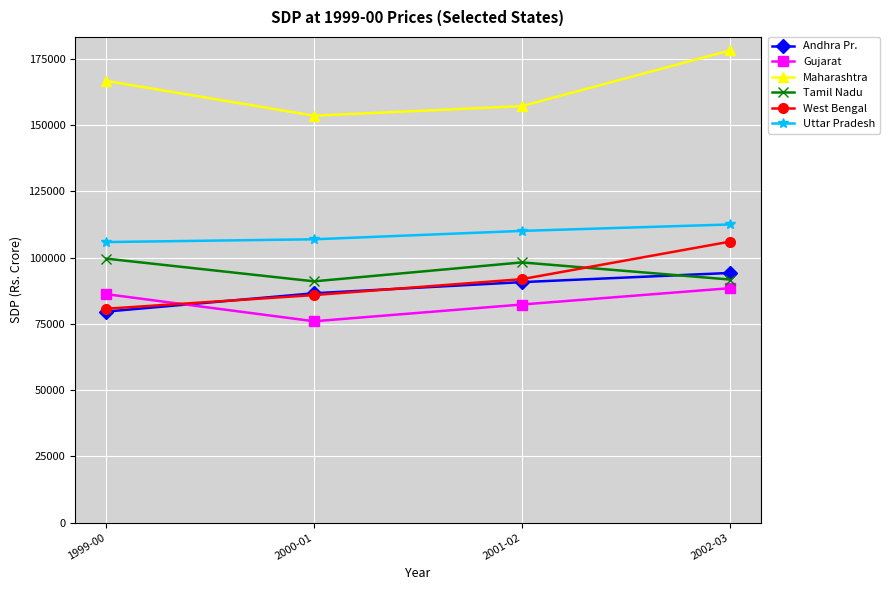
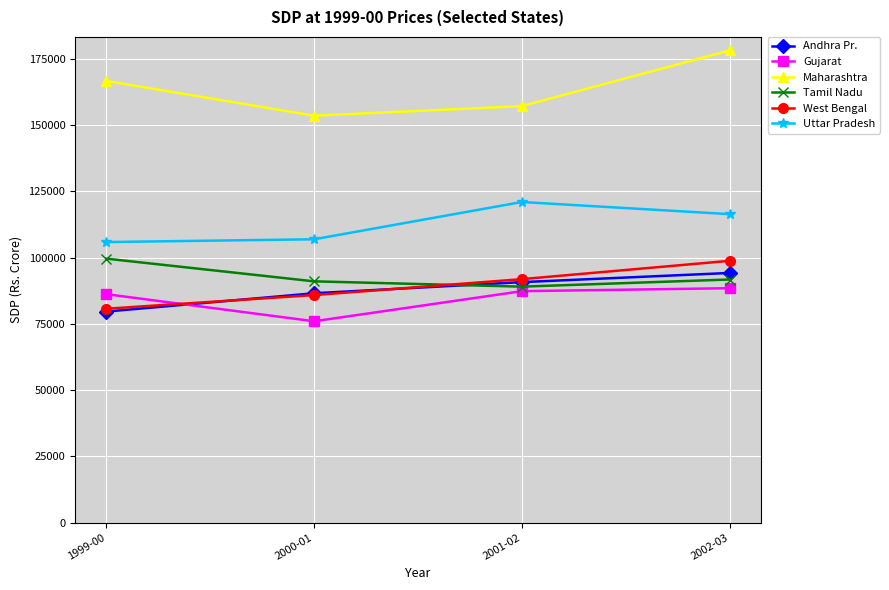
Gujarat, 2001-02: 82000 -> 87000
Tamil Nadu, 2001-02: 98000 -> 89000
Uttar Pradesh, 2001-02: 110000 -> 121000
West Bengal, 2002-03: 106000 -> 99000
Uttar Pradesh, 2002-03: 112000 -> 116000
